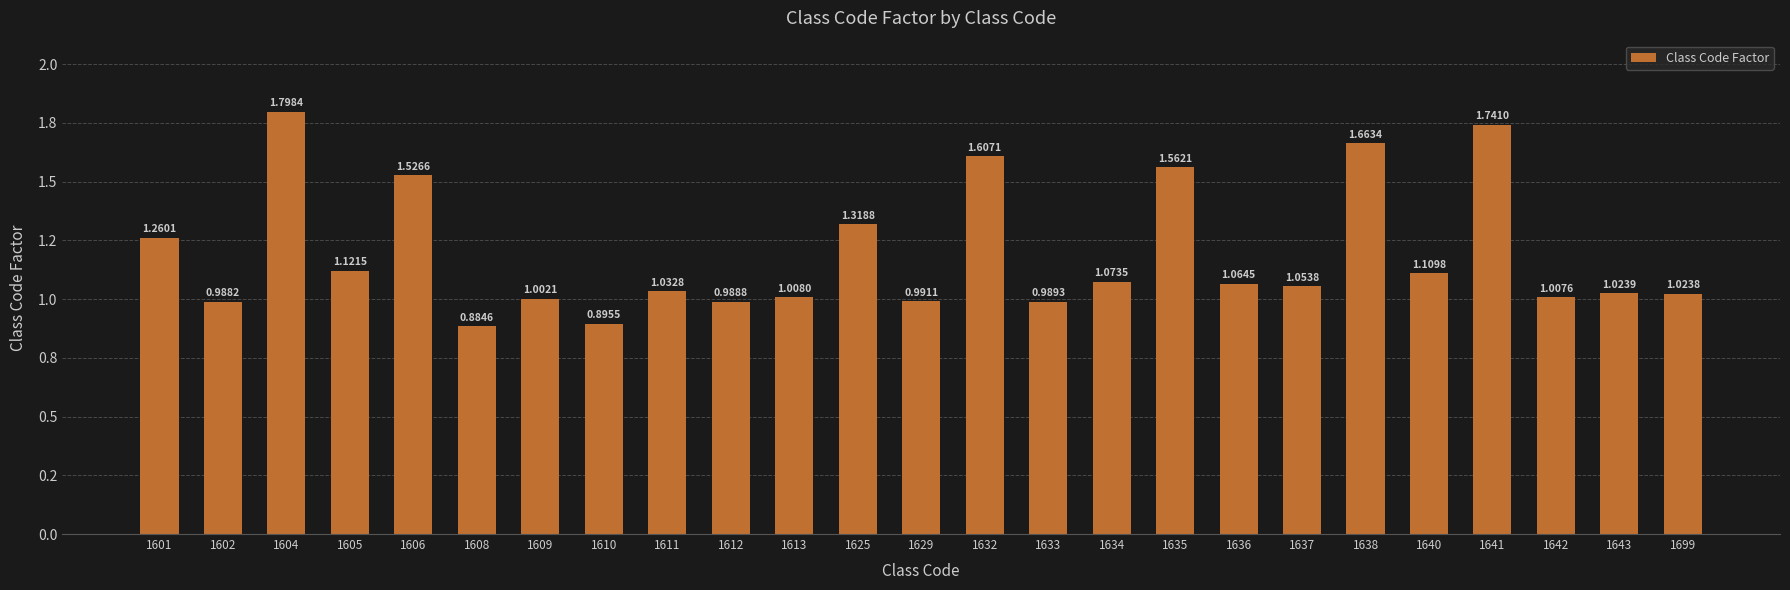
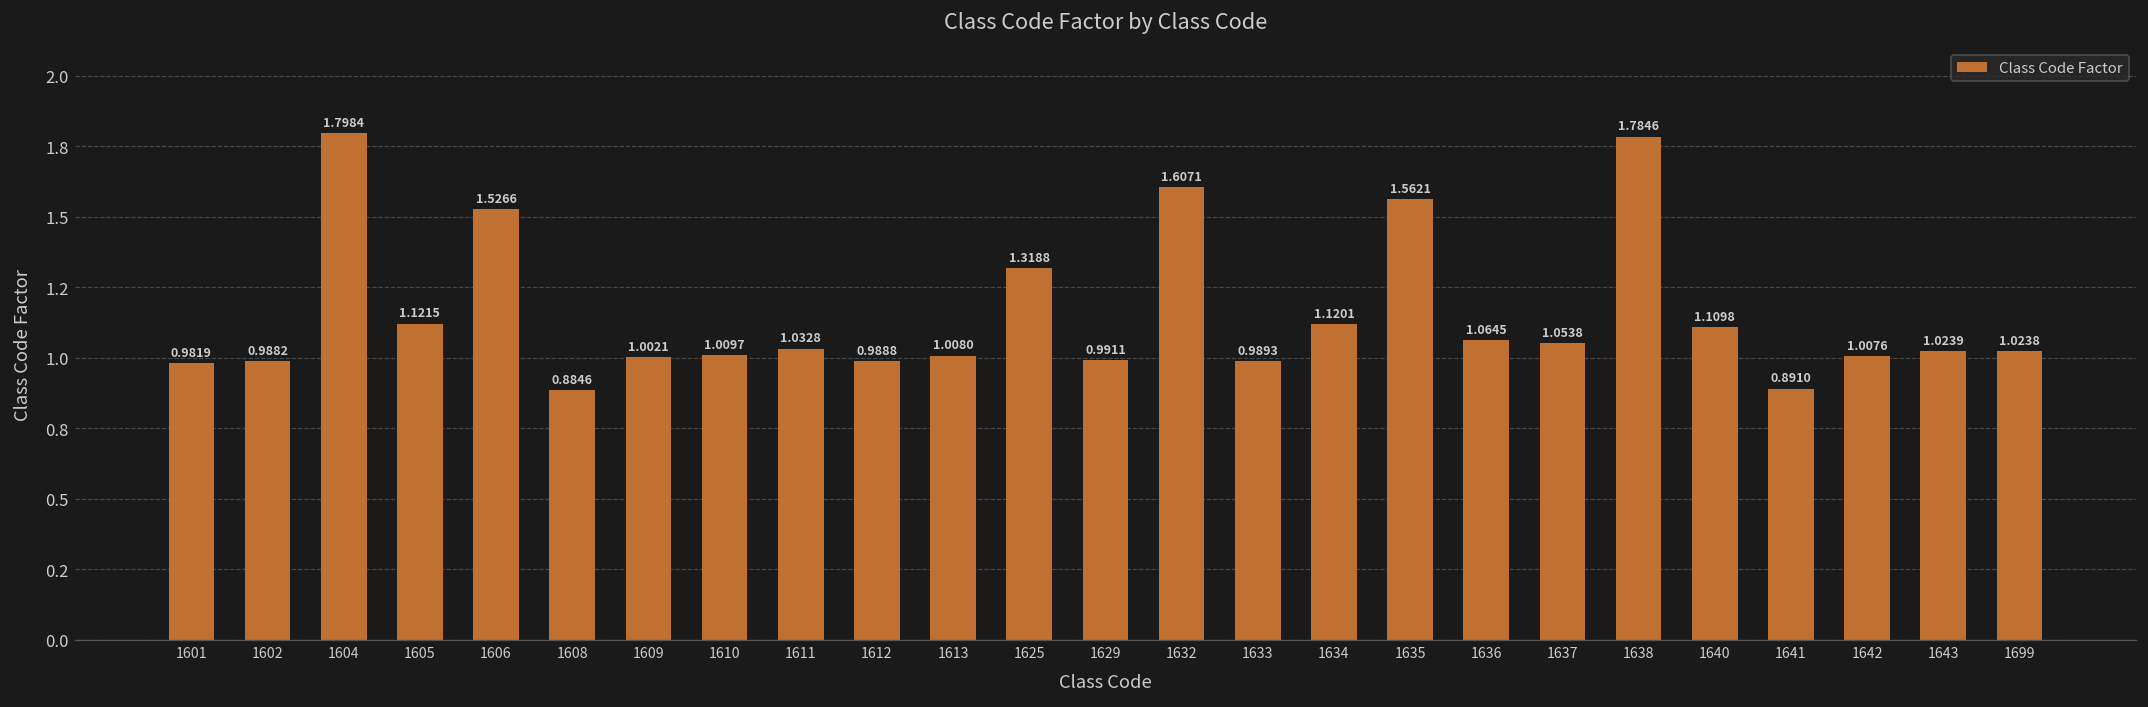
1601: 1.2601 -> 0.9819
1610: 0.8955 -> 1.0097
1634: 1.0735 -> 1.1201
1638: 1.6634 -> 1.7846
1641: 1.7410 -> 0.8910
